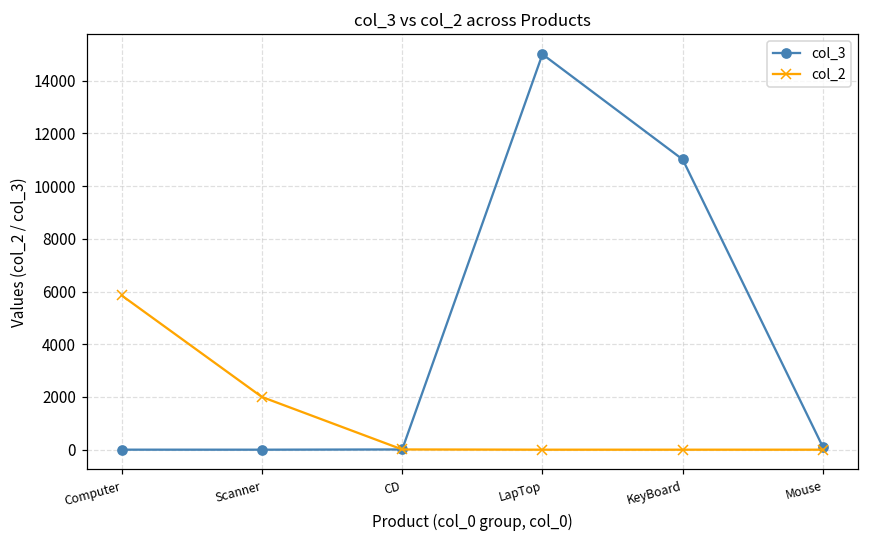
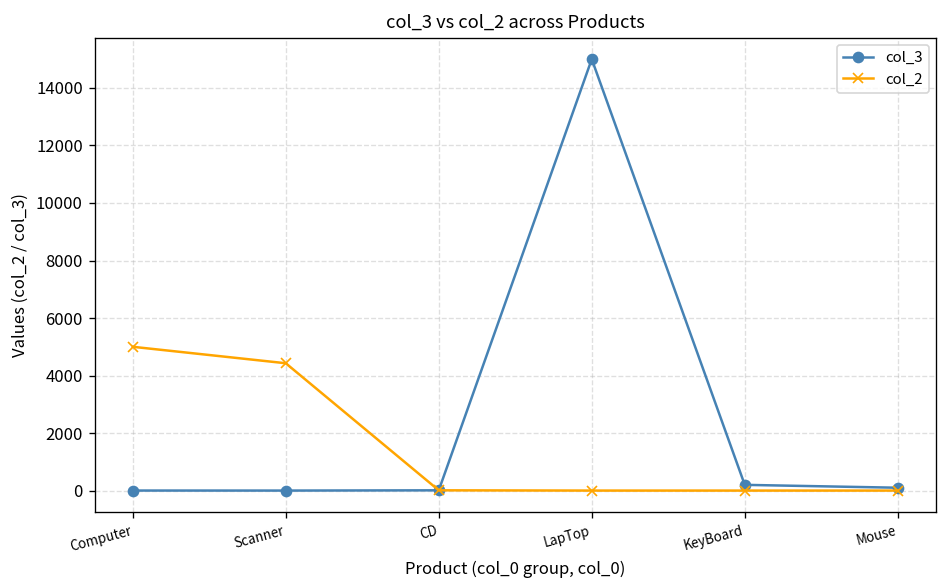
col_2, Computer: 5900 -> 5000
col_2, Scanner: 2000 -> 4400
col_3, KeyBoard: 11000 -> 200
